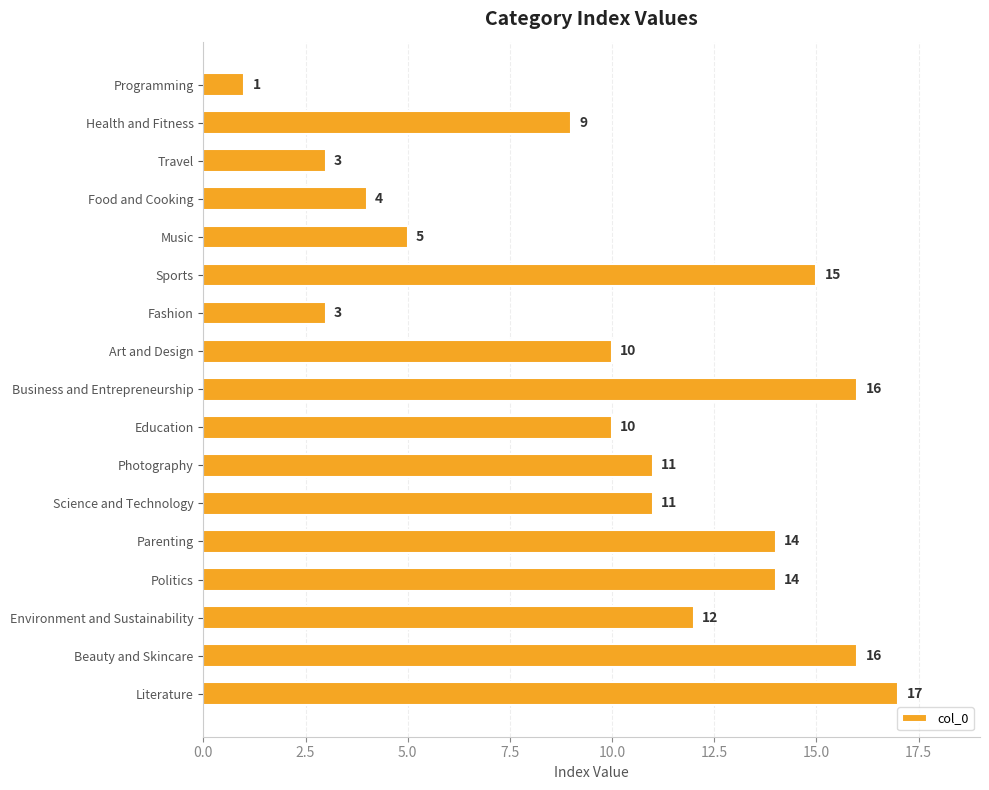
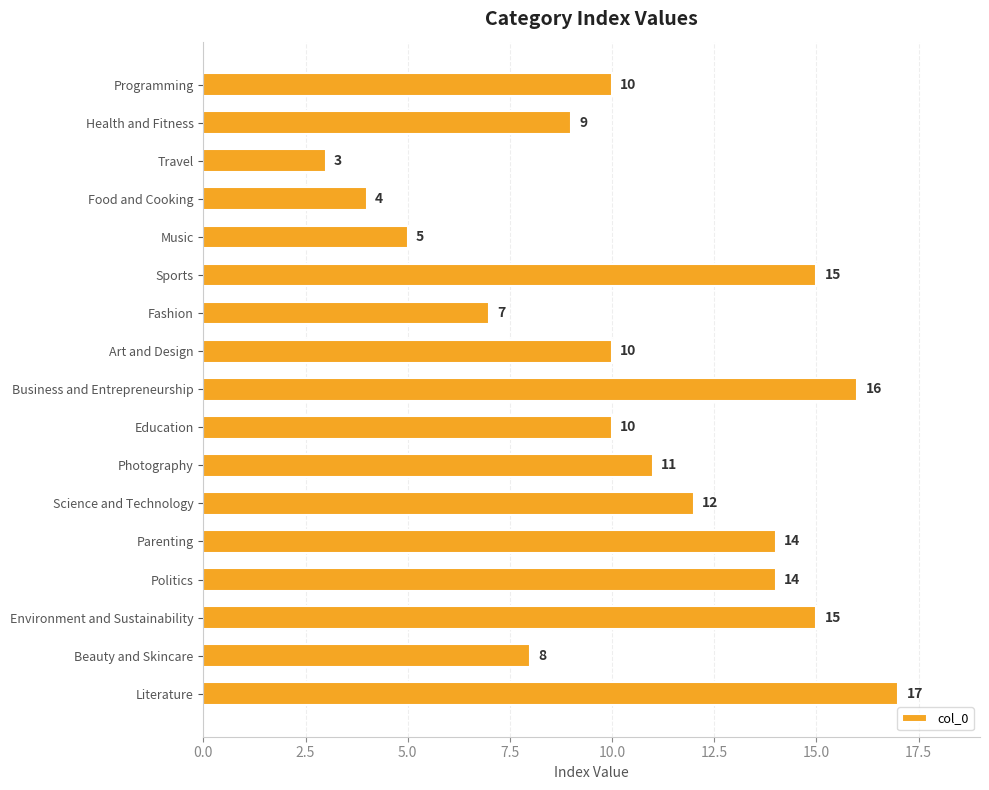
Programming: 1 -> 10
Fashion: 3 -> 7
Science and Technology: 11 -> 12
Environment and Sustainability: 12 -> 15
Beauty and Skincare: 16 -> 8
